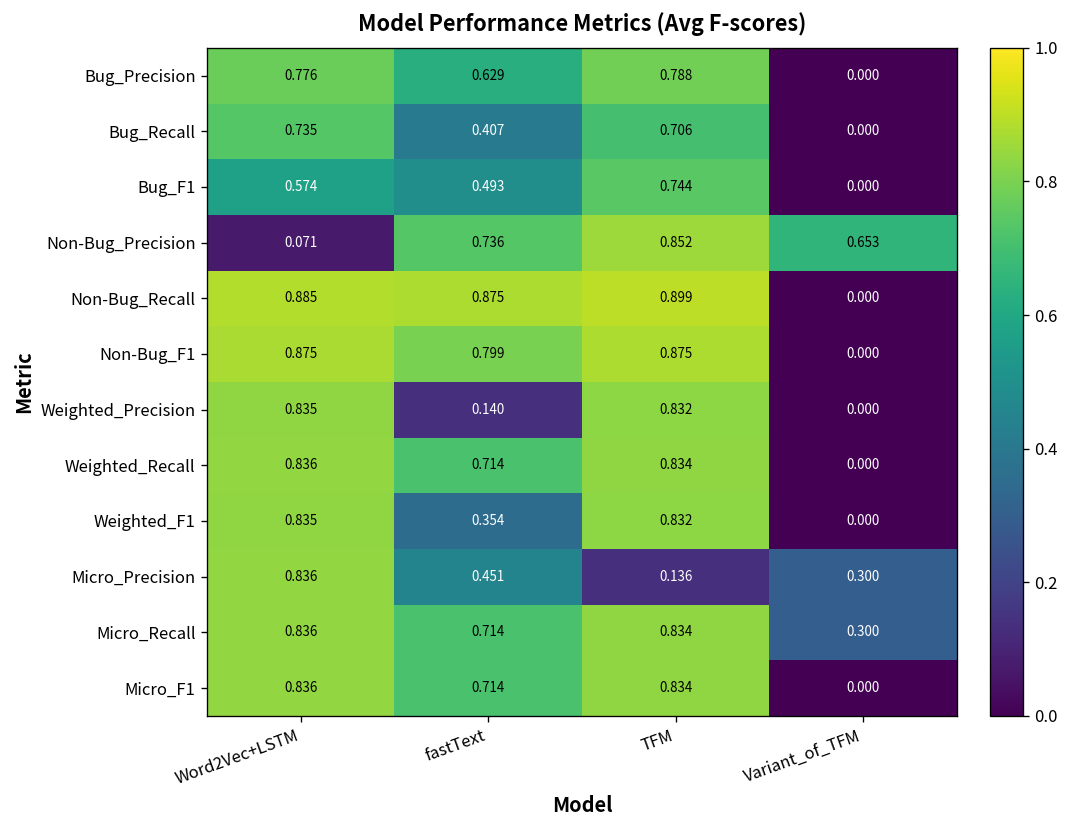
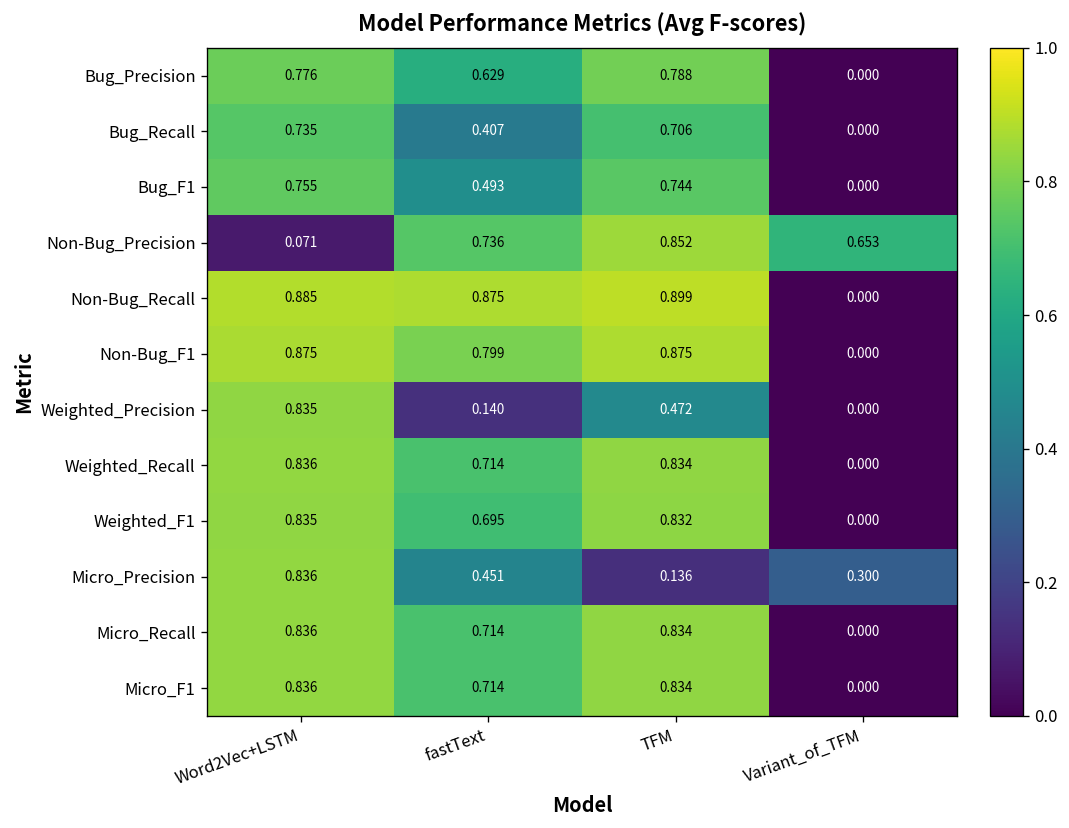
Bug_F1, Word2Vec+LSTM: 0.574 -> 0.755
Weighted_Precision, TFM: 0.832 -> 0.472
Weighted_F1, fastText: 0.354 -> 0.695
Micro_Recall, Variant_of_TFM: 0.300 -> 0.000
